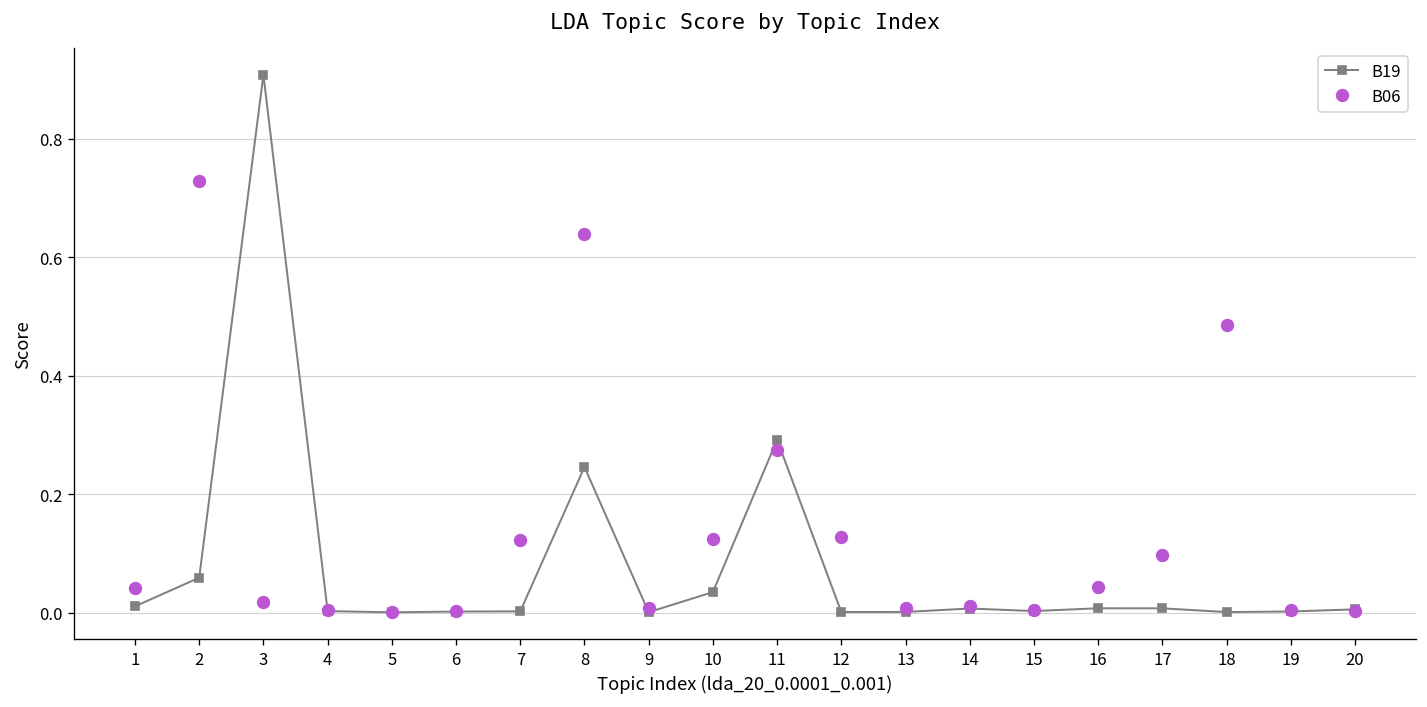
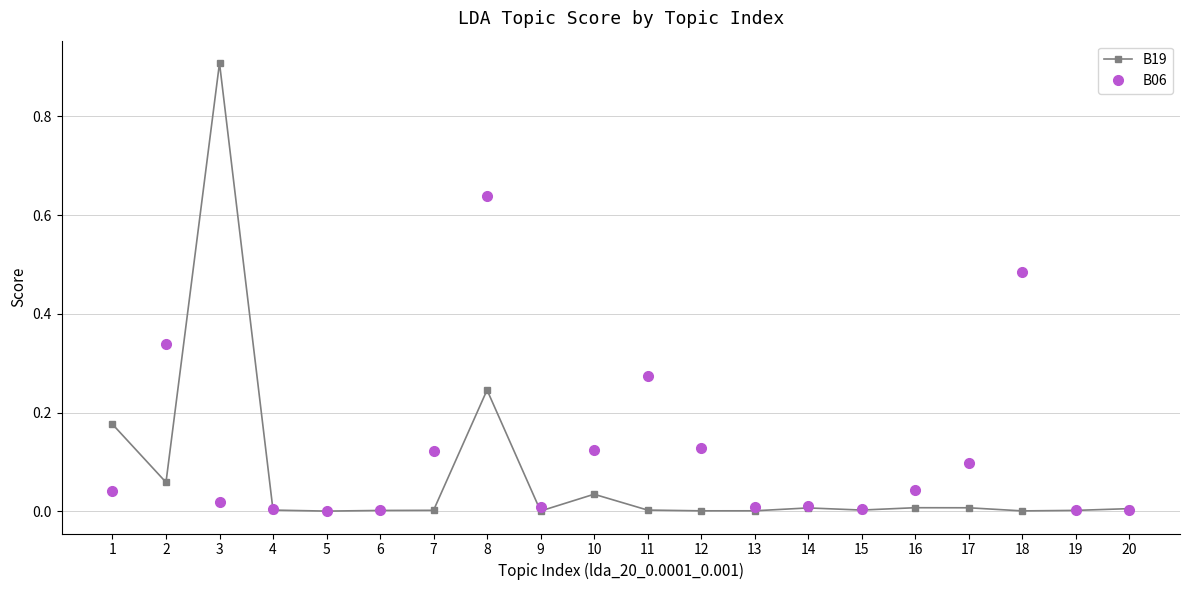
B19, 1: 0.01 -> 0.18
B06, 2: 0.73 -> 0.34
B19, 11: 0.29 -> 0.00
